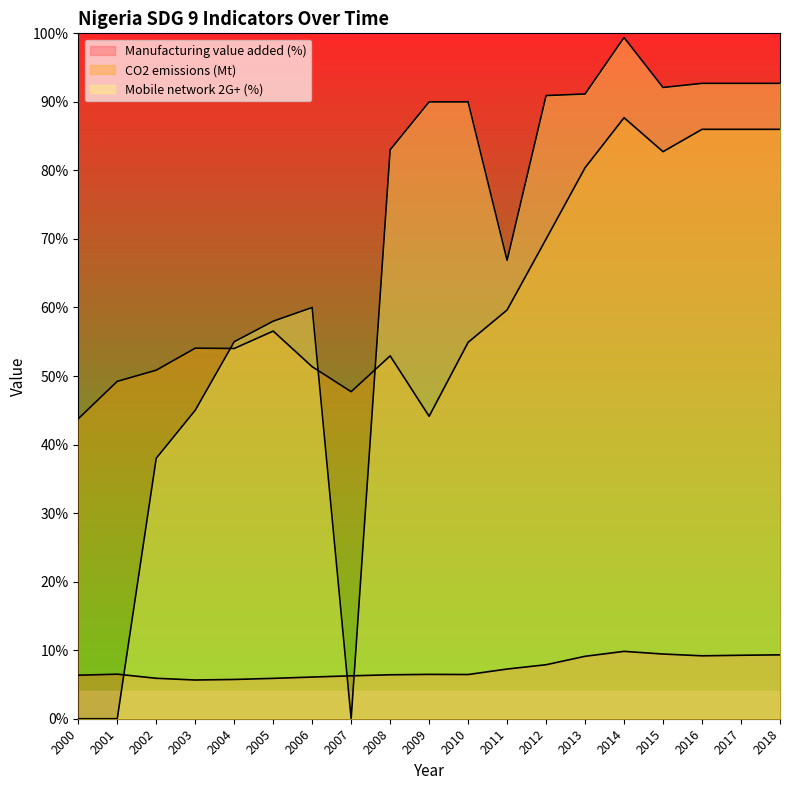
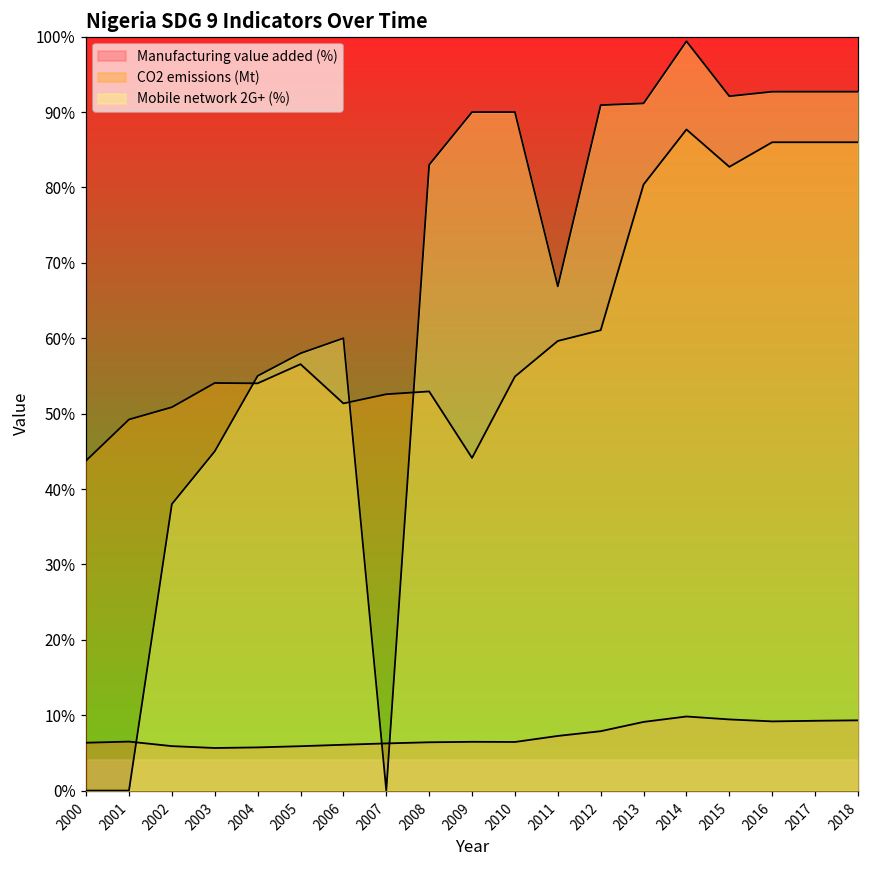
CO2 emissions (Mt), 2007: 48% -> 53%
CO2 emissions (Mt), 2012: 70% -> 61%
